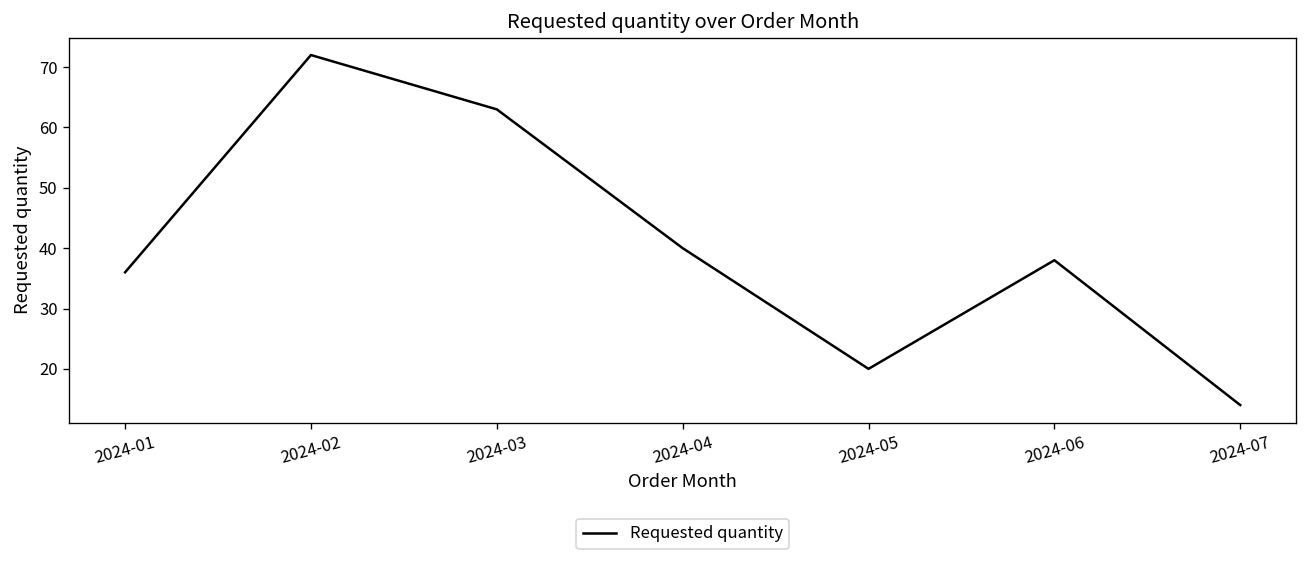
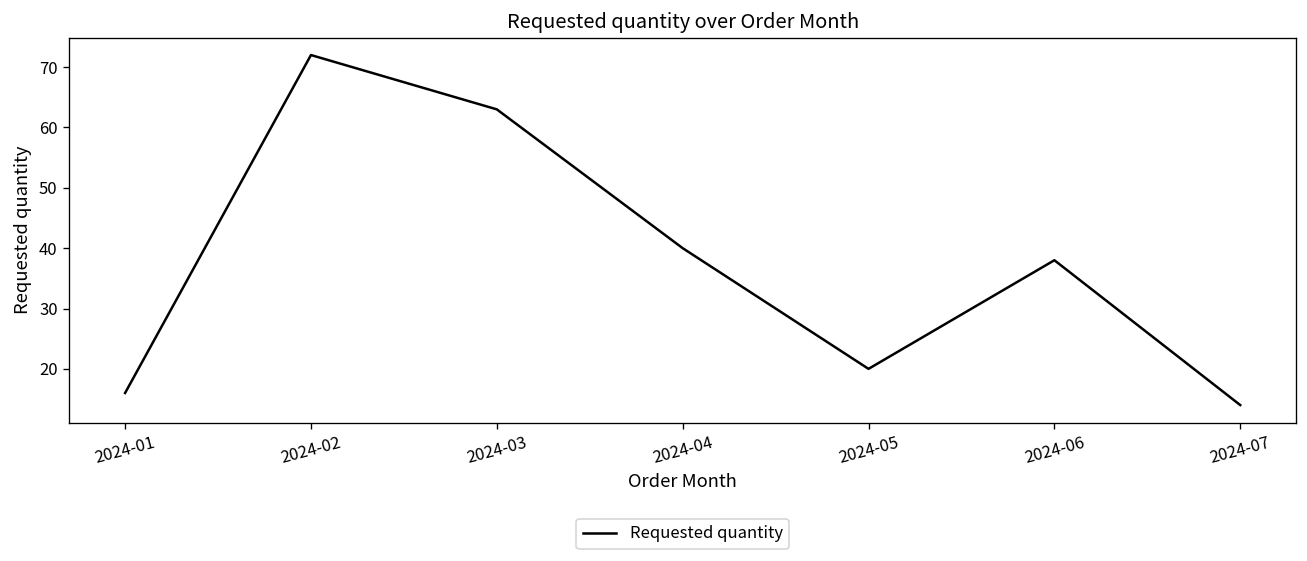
2024-01: 36 -> 16
